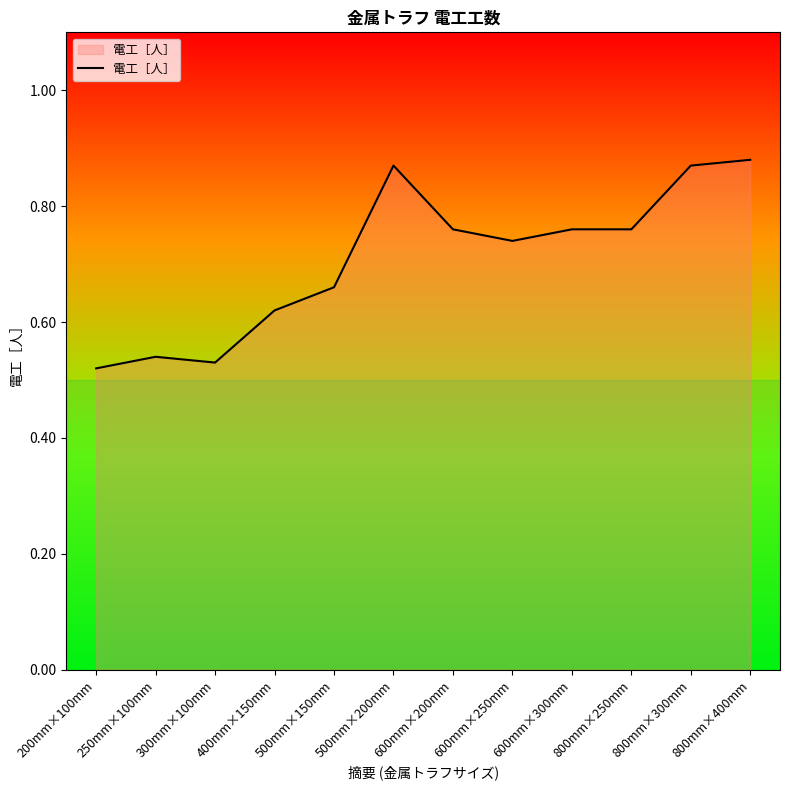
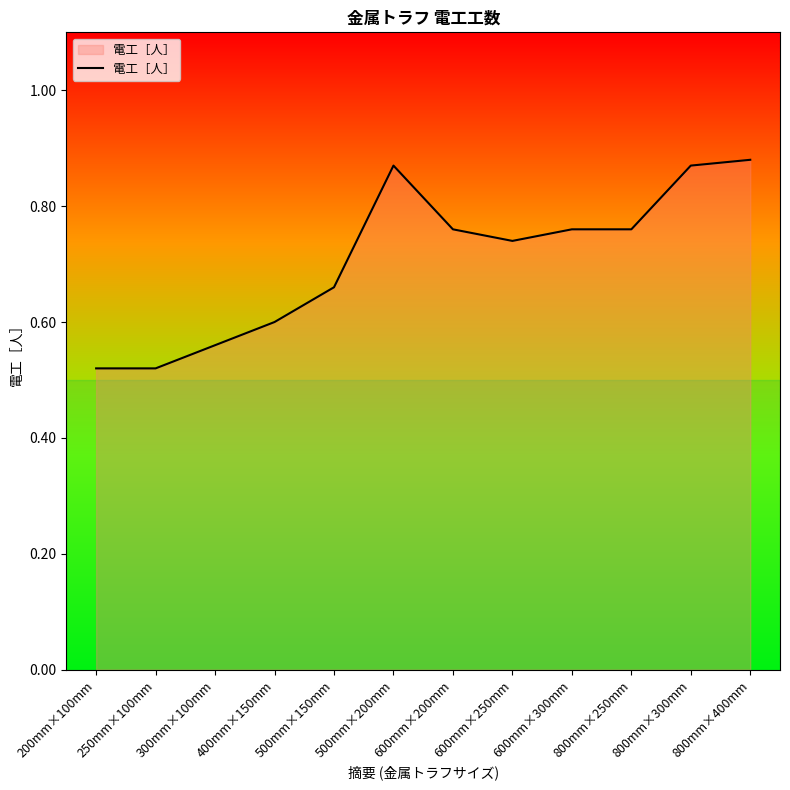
250mm×100mm: 0.54 -> 0.52
300mm×100mm: 0.53 -> 0.56
400mm×150mm: 0.62 -> 0.60
